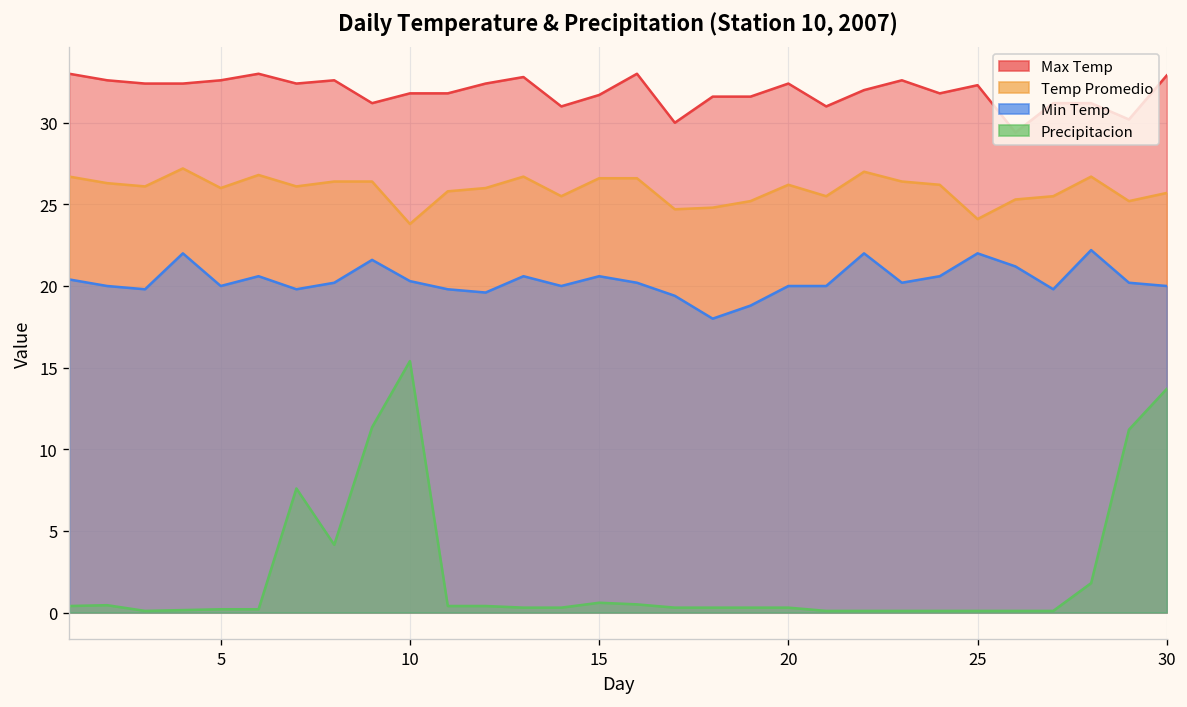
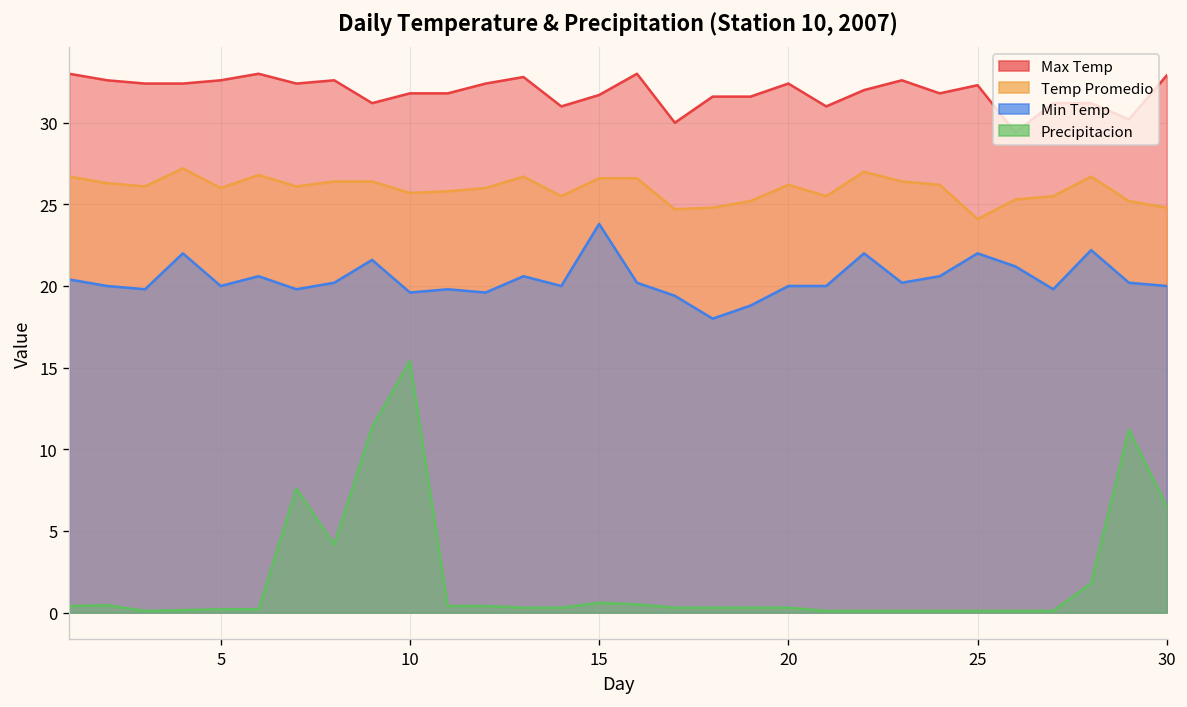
Temp Promedio, 10: 23.8 -> 25.7
Min Temp, 10: 20.3 -> 19.6
Min Temp, 15: 20.6 -> 23.8
Temp Promedio, 30: 25.7 -> 24.8
Precipitacion, 30: 13.7 -> 6.5
